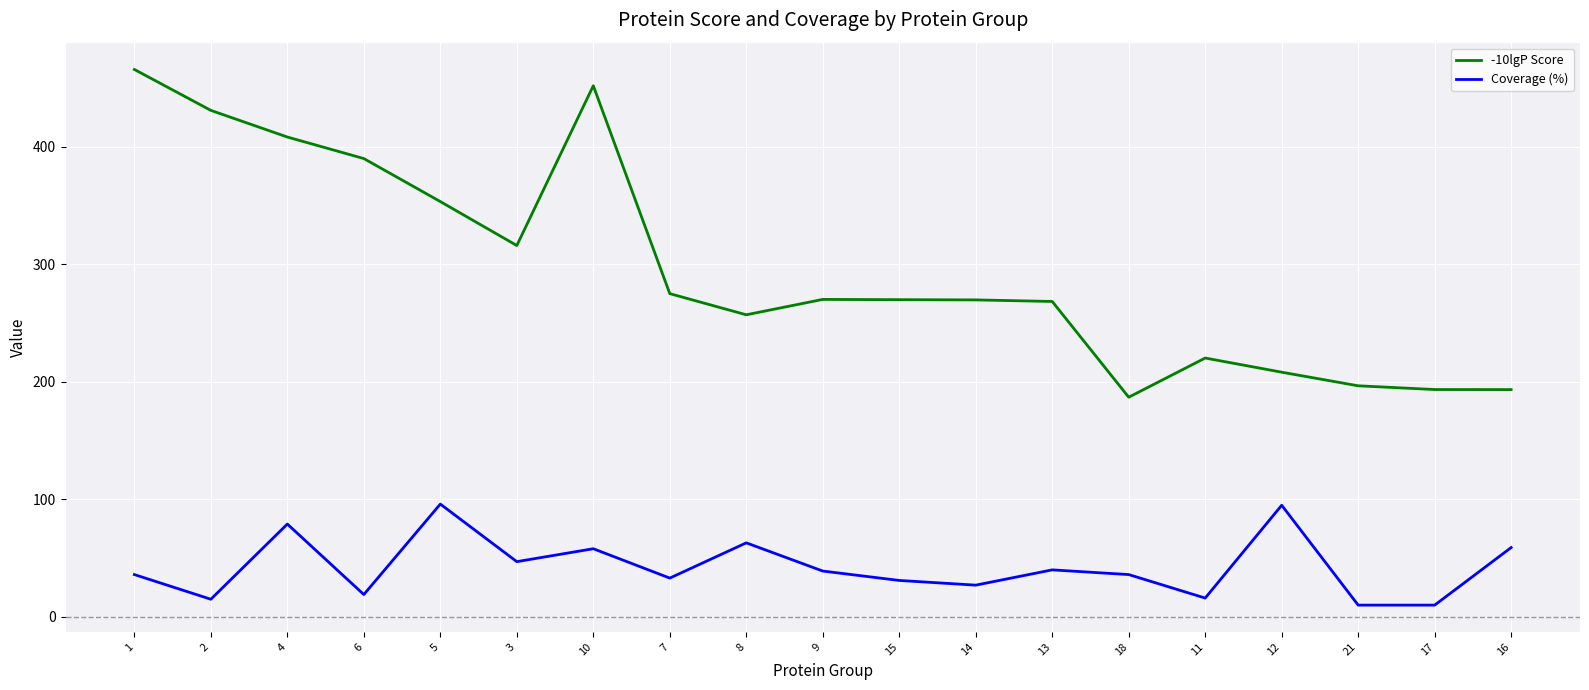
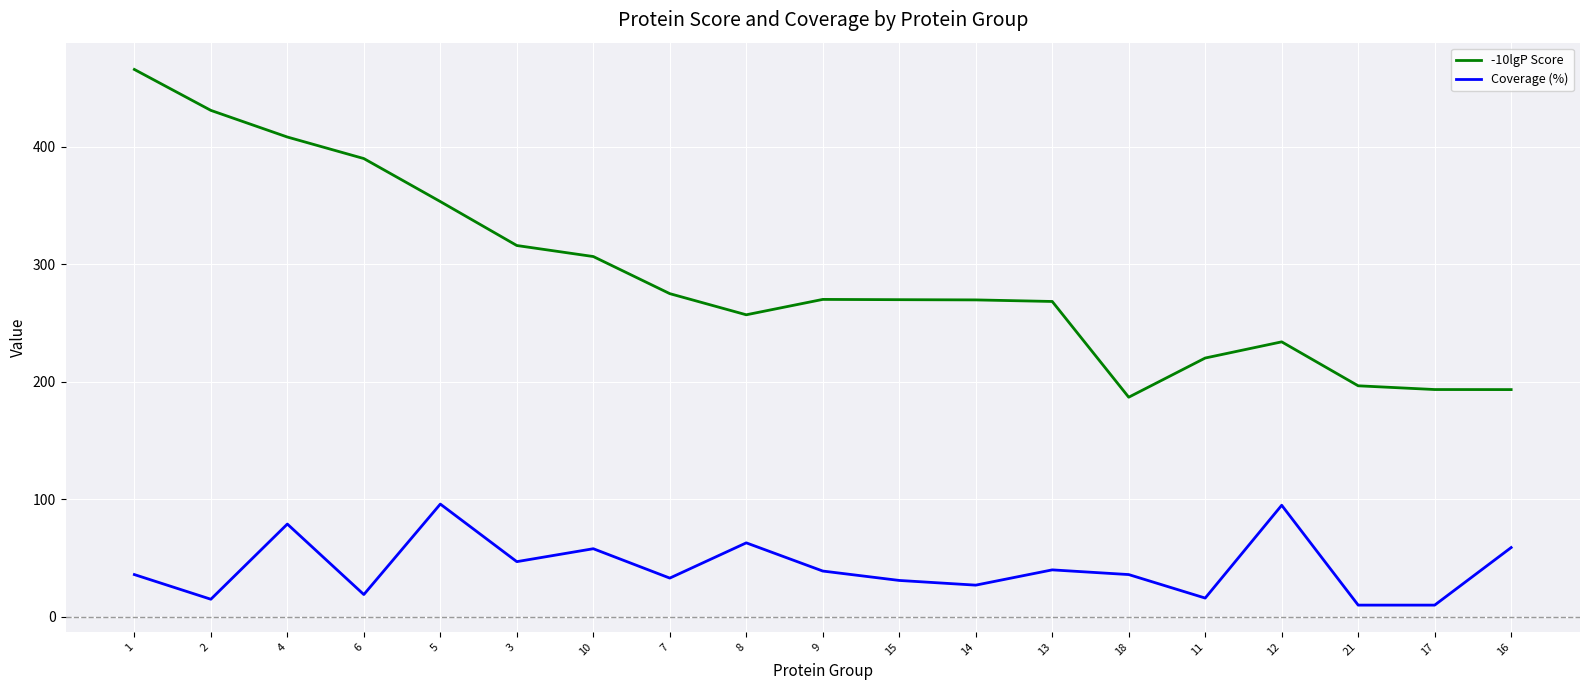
-10lgP Score, 10: 452 -> 307
-10lgP Score, 12: 208 -> 234
